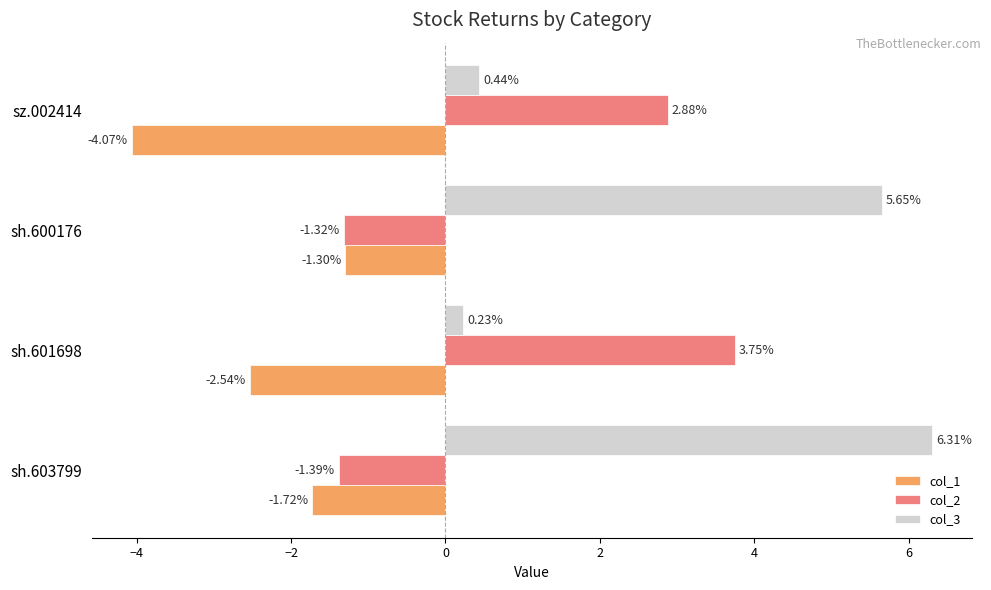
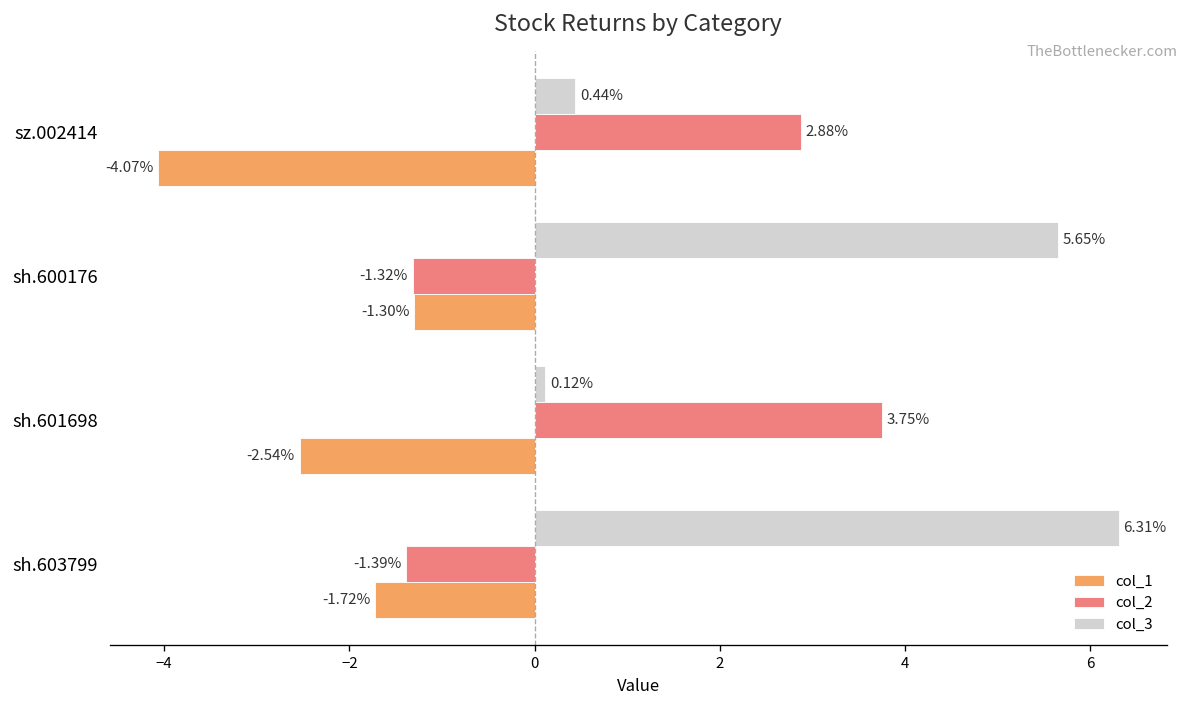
col_3, sh.601698: 0.23% -> 0.12%
